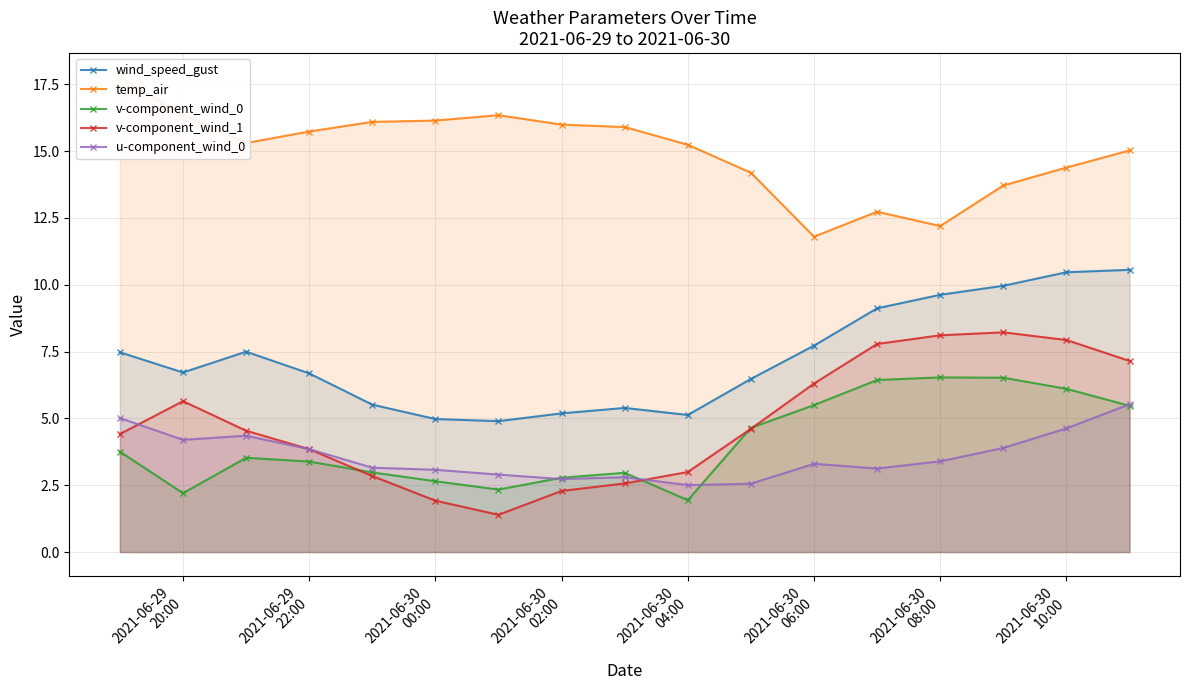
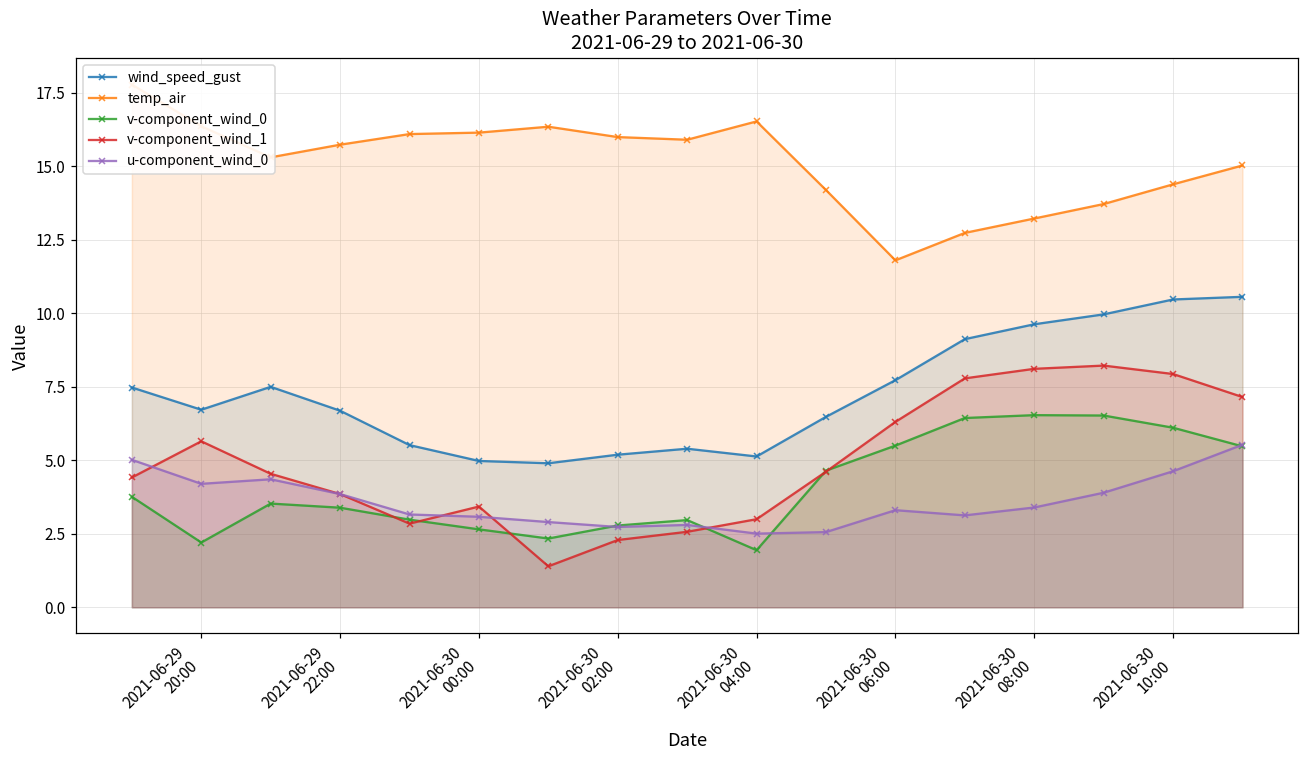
v-component_wind_1, 2021-06-30 00:00: 1.9 -> 3.4
temp_air, 2021-06-30 04:00: 15.2 -> 16.5
temp_air, 2021-06-30 08:00: 12.2 -> 13.2
